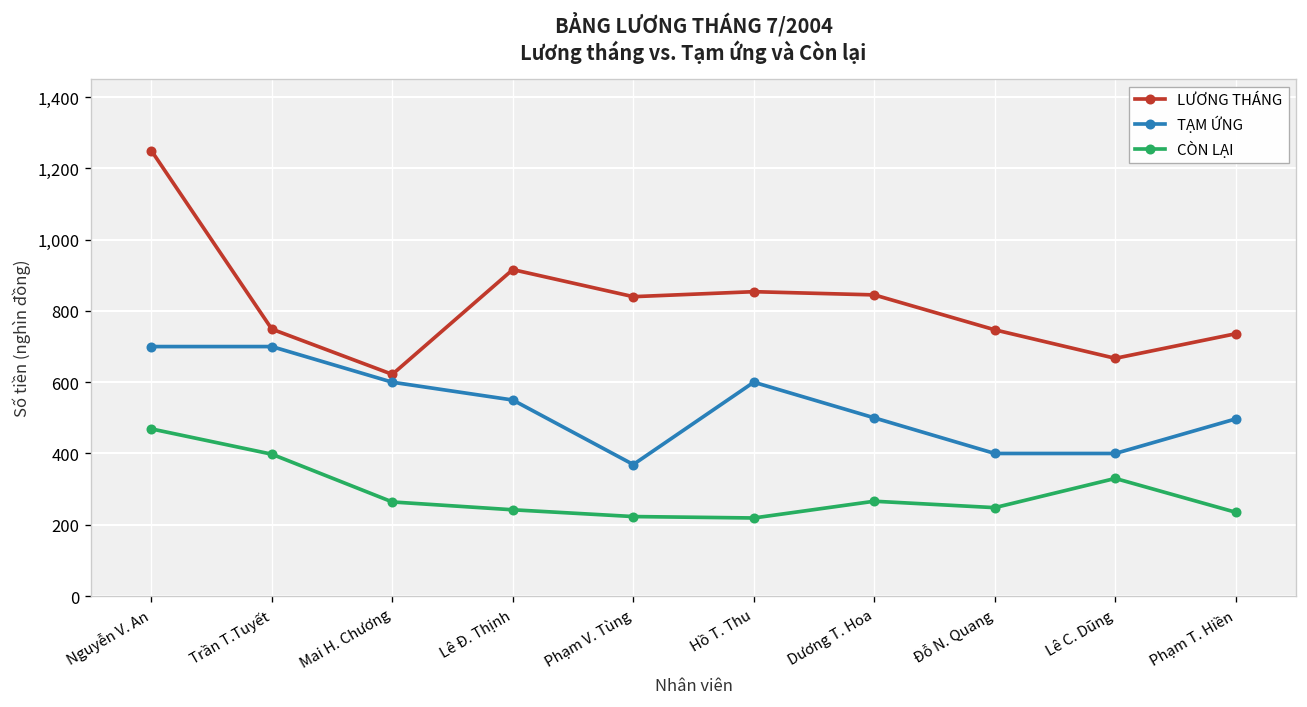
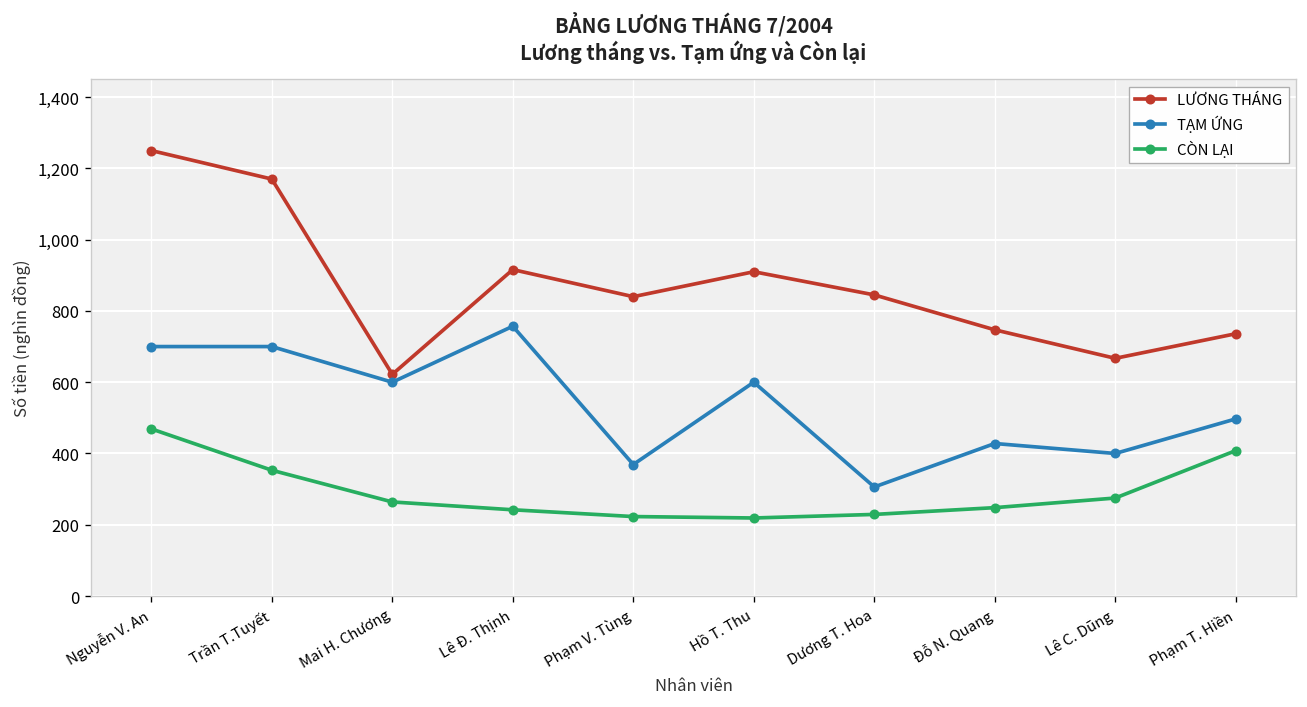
LƯƠNG THÁNG, Trần T.Tuyết: 750 -> 1,170
CÒN LẠI, Trần T.Tuyết: 400 -> 350
TẠM ỨNG, Lê Đ. Thịnh: 550 -> 760
LƯƠNG THÁNG, Hồ T. Thu: 850 -> 910
TẠM ỨNG, Dương T. Hoa: 500 -> 310
CÒN LẠI, Dương T. Hoa: 270 -> 230
TẠM ỨNG, Đỗ N. Quang: 400 -> 430
CÒN LẠI, Lê C. Dũng: 330 -> 280
CÒN LẠI, Phạm T. Hiền: 240 -> 410
